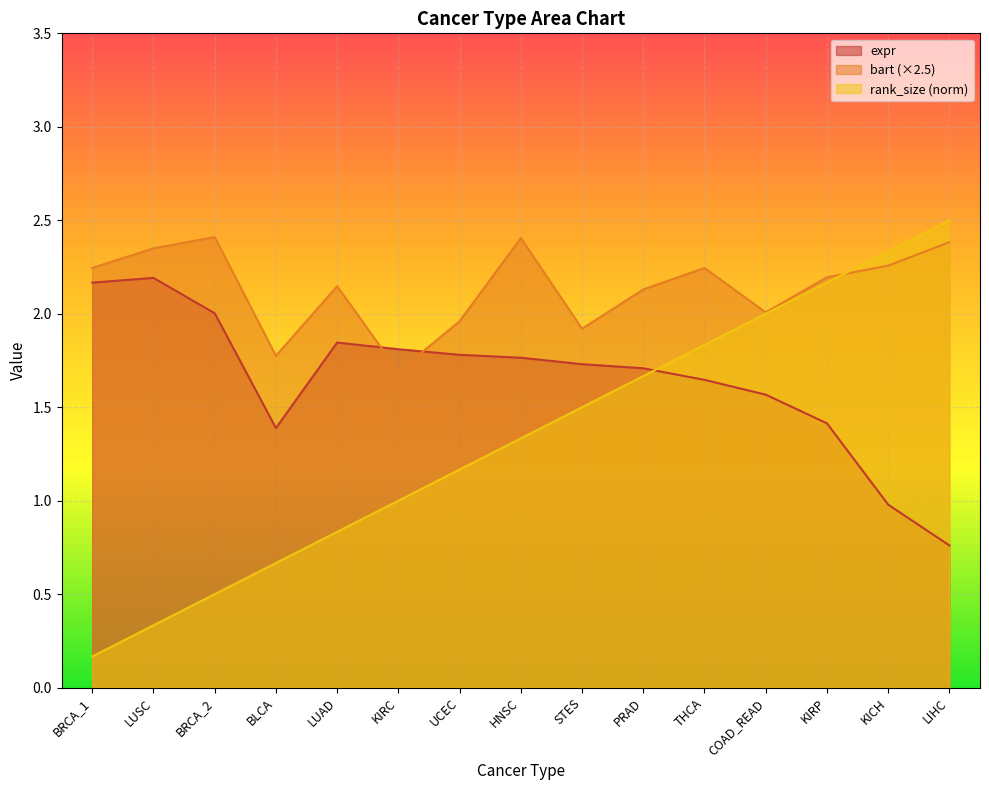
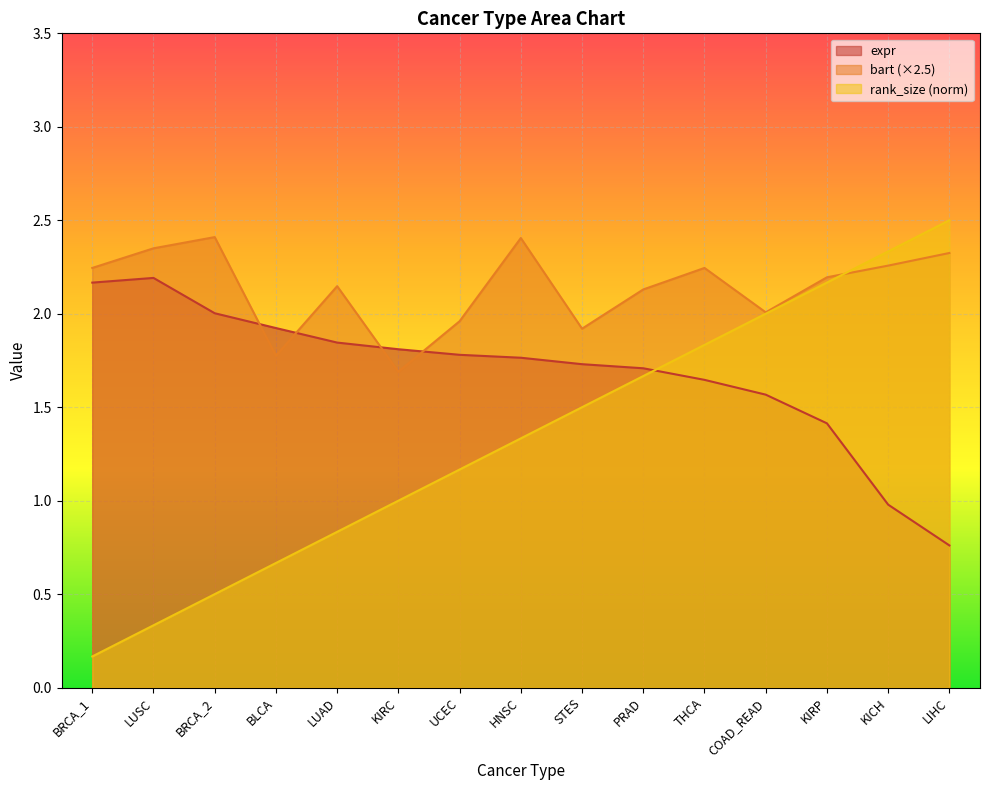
expr, BLCA: 1.39 -> 1.92
bart (×2.5), LIHC: 2.38 -> 2.33
